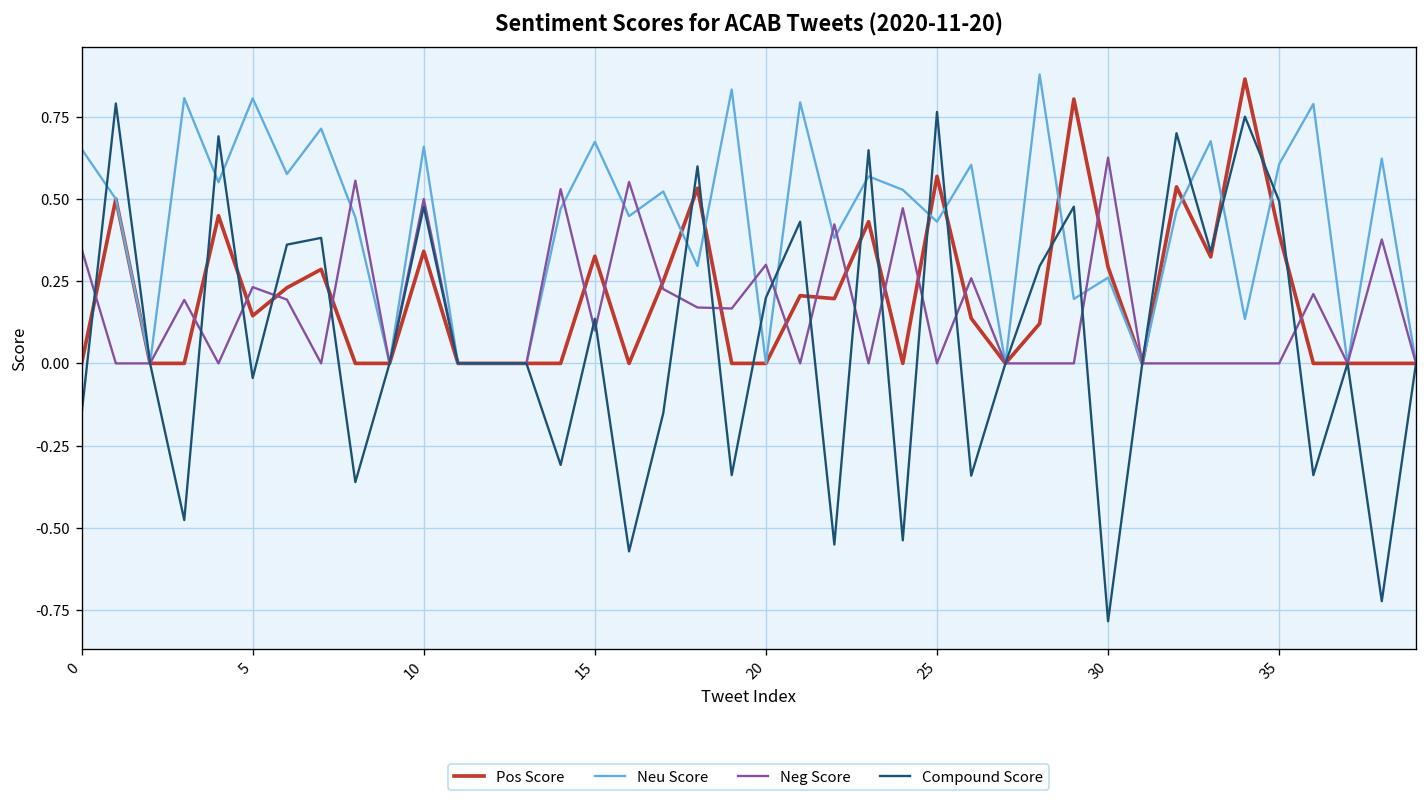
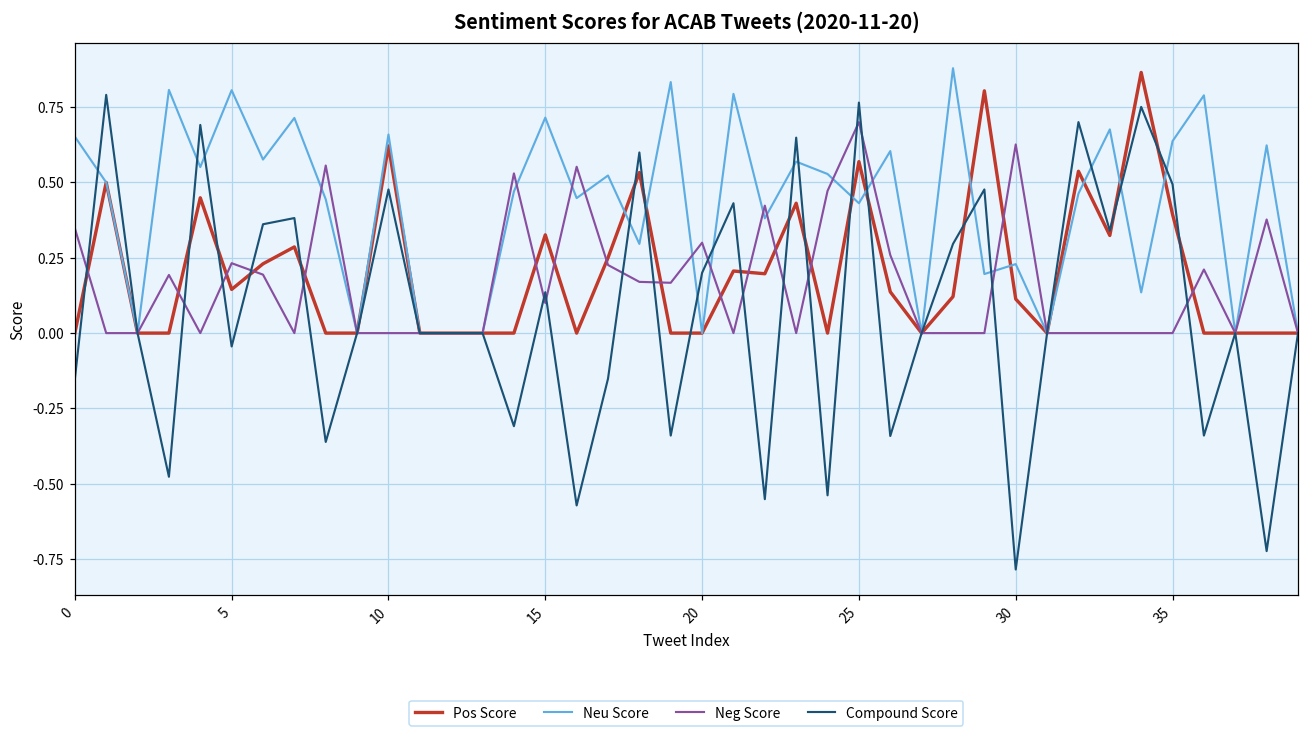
Pos Score, 10: 0.34 -> 0.62
Neg Score, 10: 0.5 -> 0.0
Neu Score, 15: 0.67 -> 0.72
Neg Score, 25: 0.0 -> 0.7
Pos Score, 30: 0.29 -> 0.11
Neu Score, 30: 0.26 -> 0.23
Neu Score, 35: 0.61 -> 0.64
